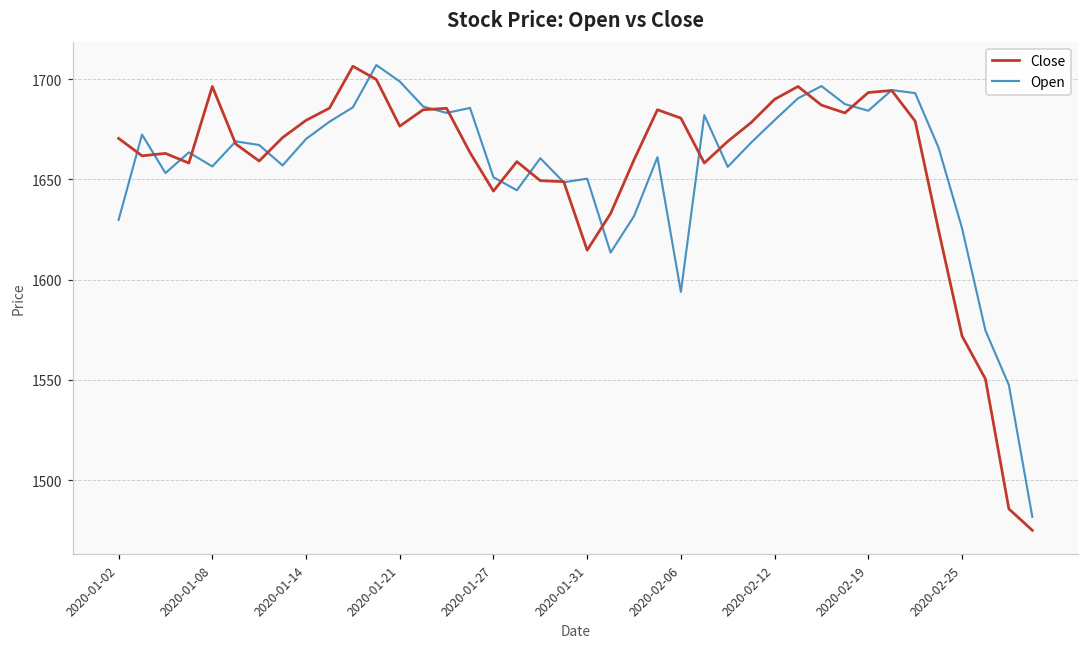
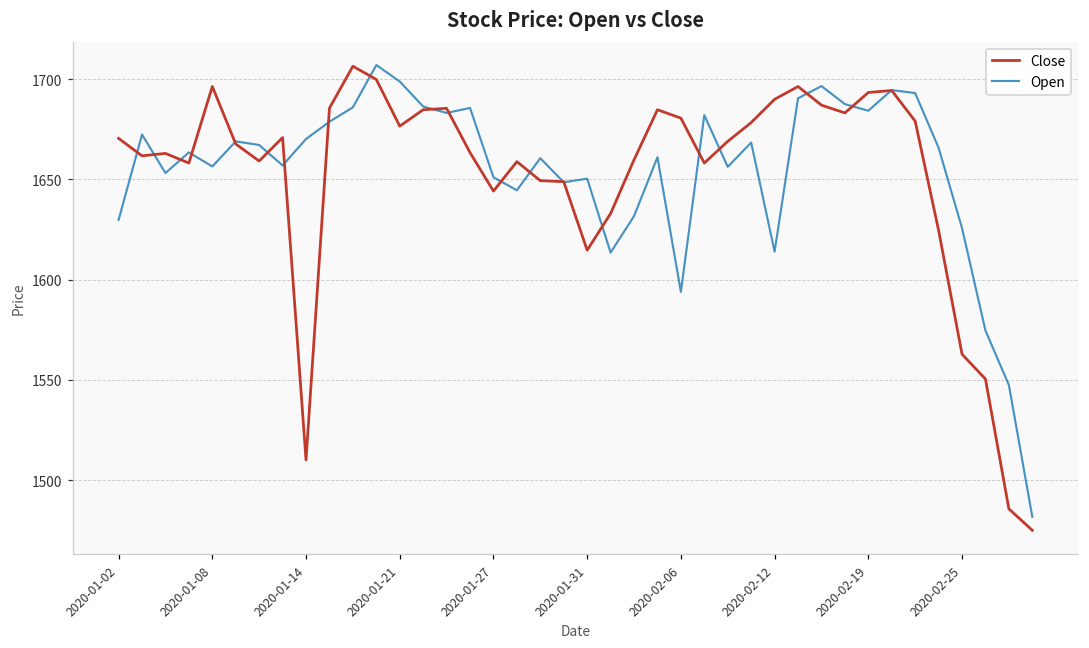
Close, 2020-01-14: 1680 -> 1510
Open, 2020-02-12: 1680 -> 1614
Close, 2020-02-25: 1572 -> 1563
